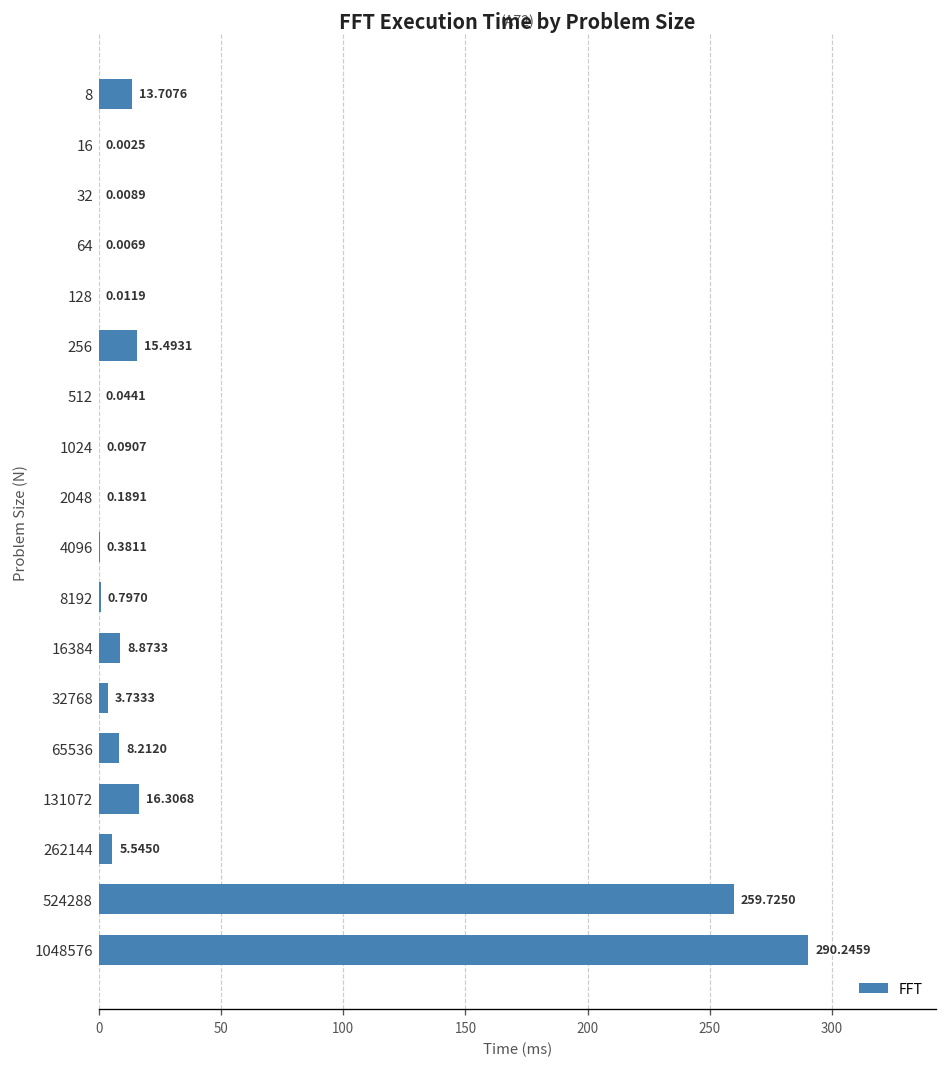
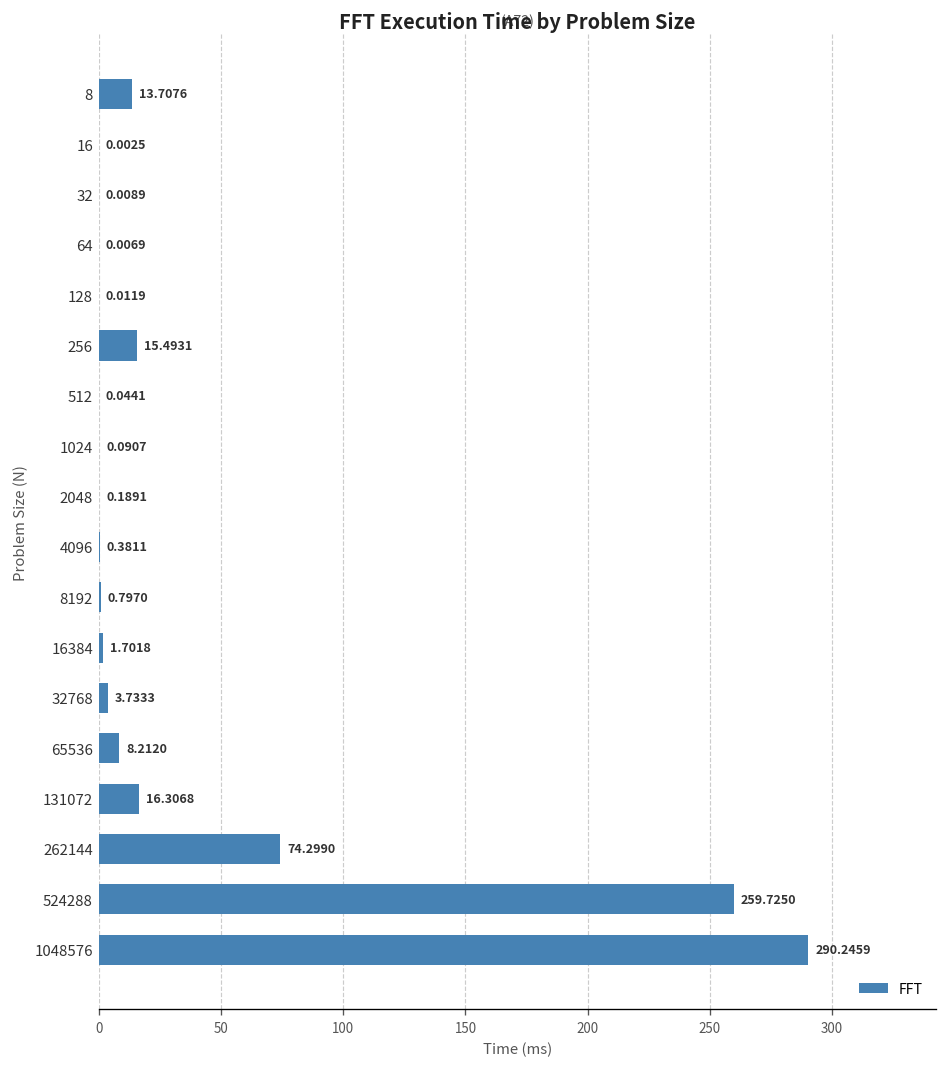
16384: 8.8733 -> 1.7018
262144: 5.5450 -> 74.2990
